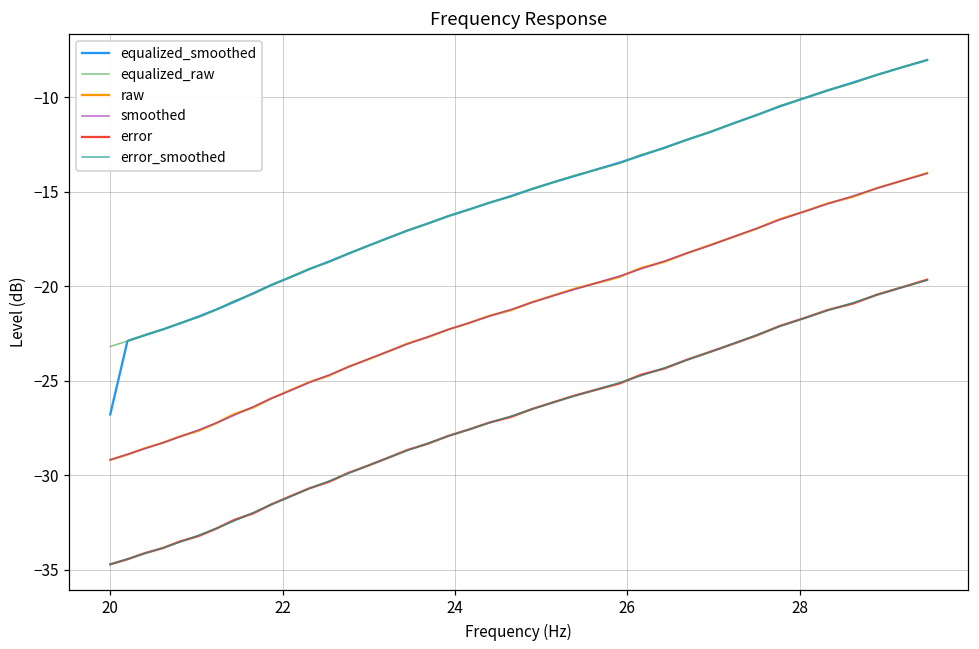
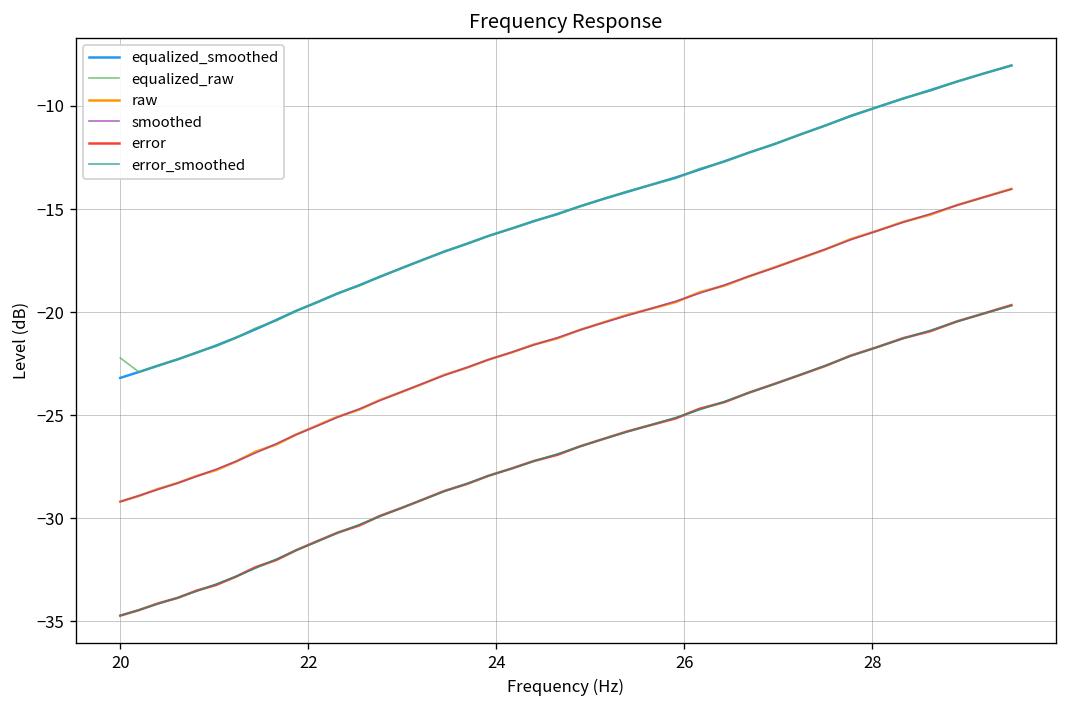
equalized_smoothed, 20: -26.8 -> -23.2
equalized_raw, 20: -23.2 -> -22.2
